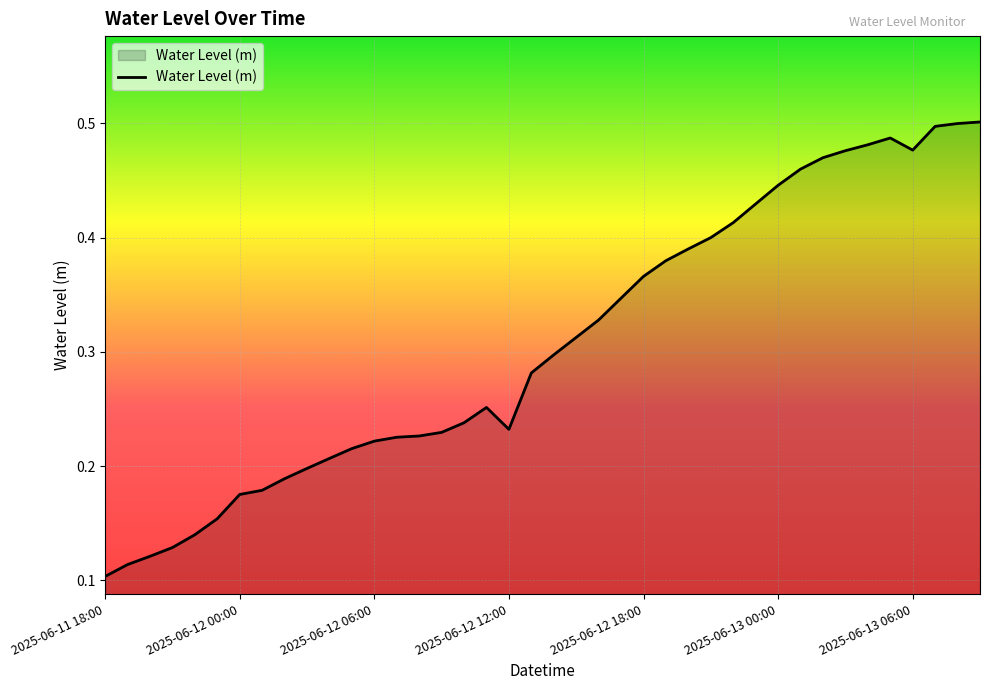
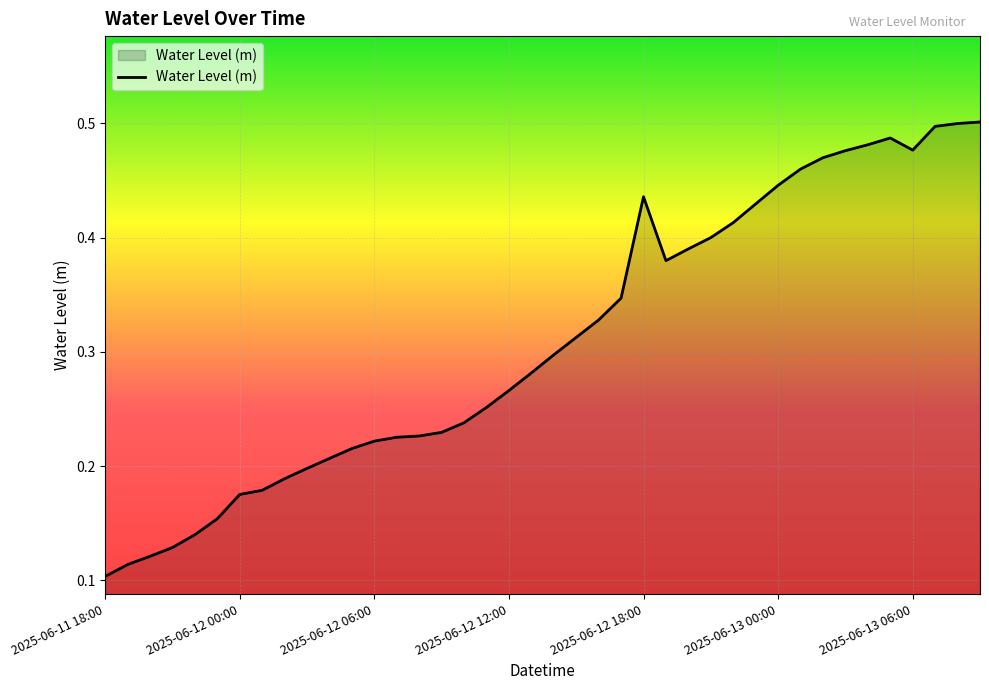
2025-06-12 12:00: 0.232 -> 0.266
2025-06-12 18:00: 0.366 -> 0.436
